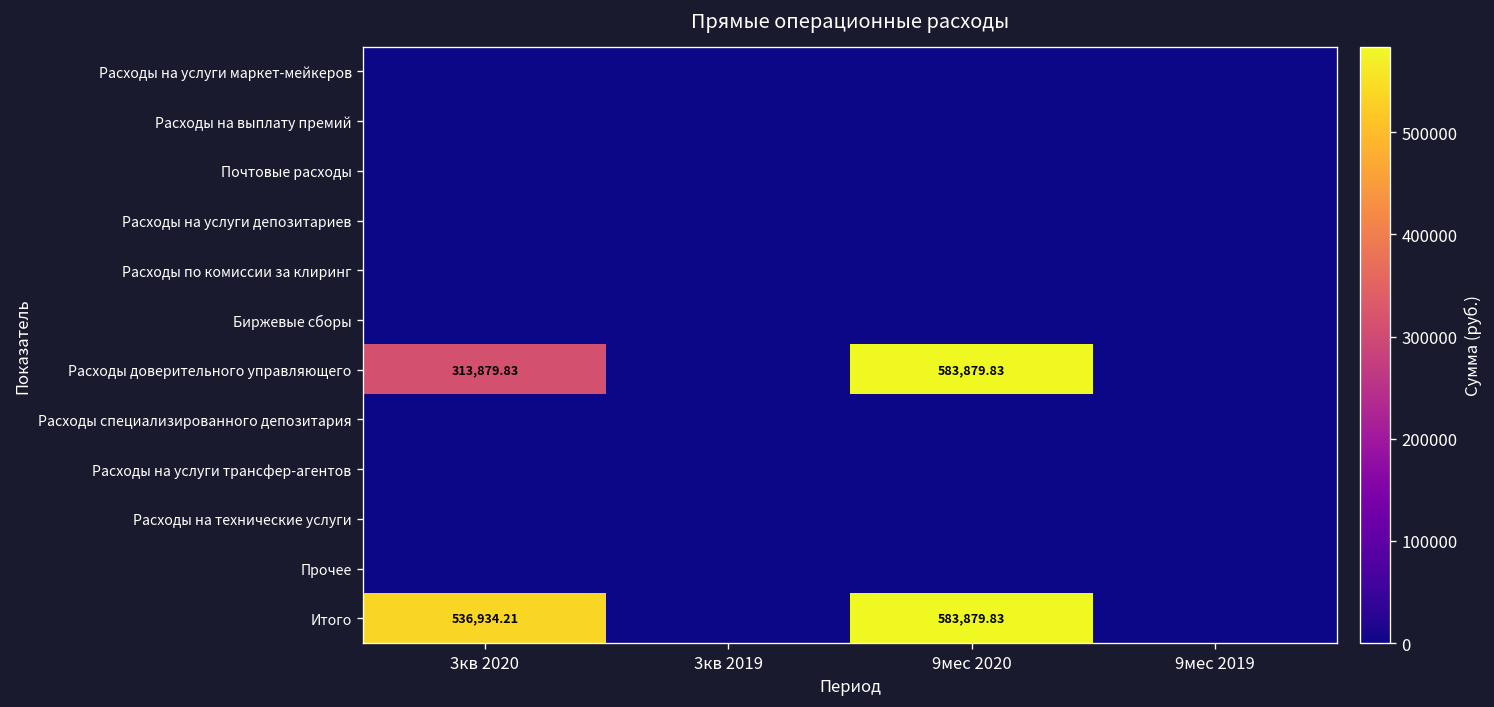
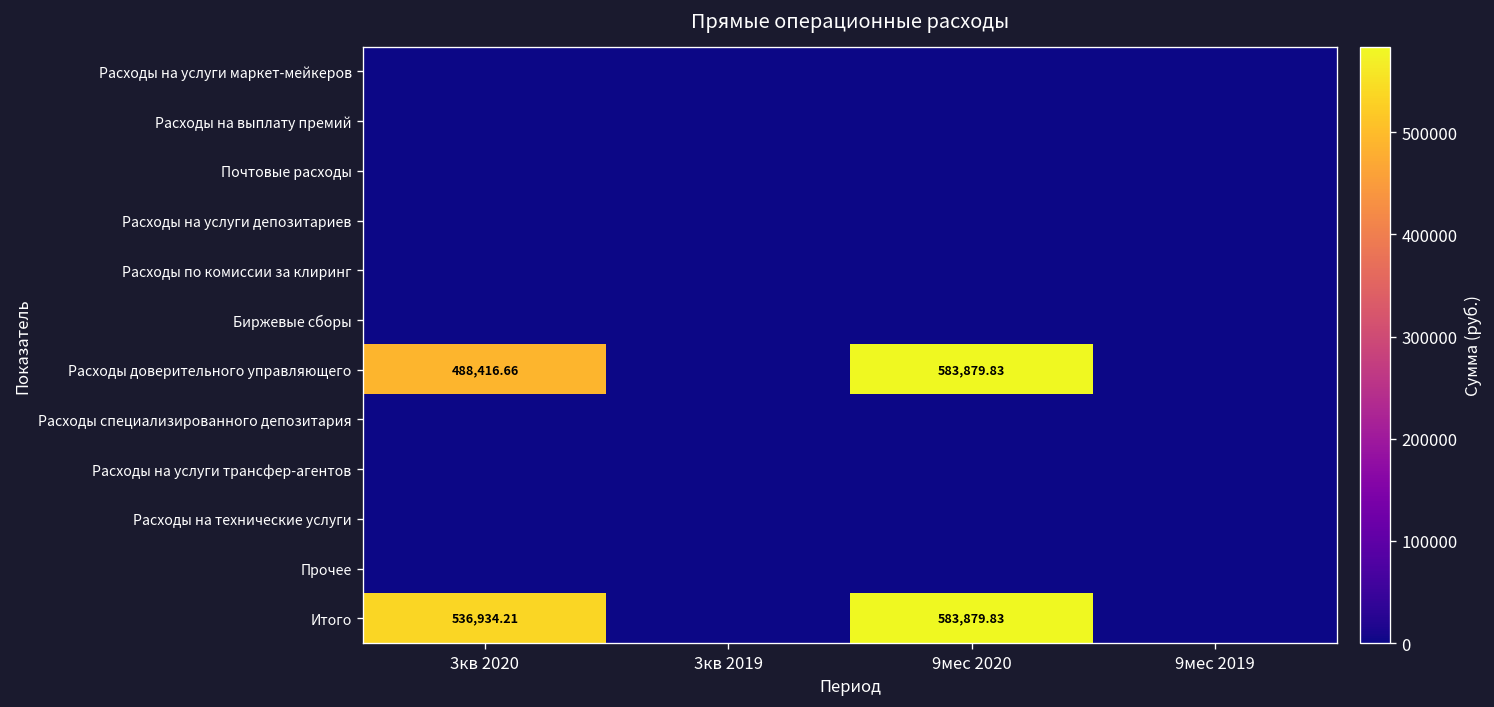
Расходы доверительного управляющего, 3кв 2020: 313,879.83 -> 488,416.66
